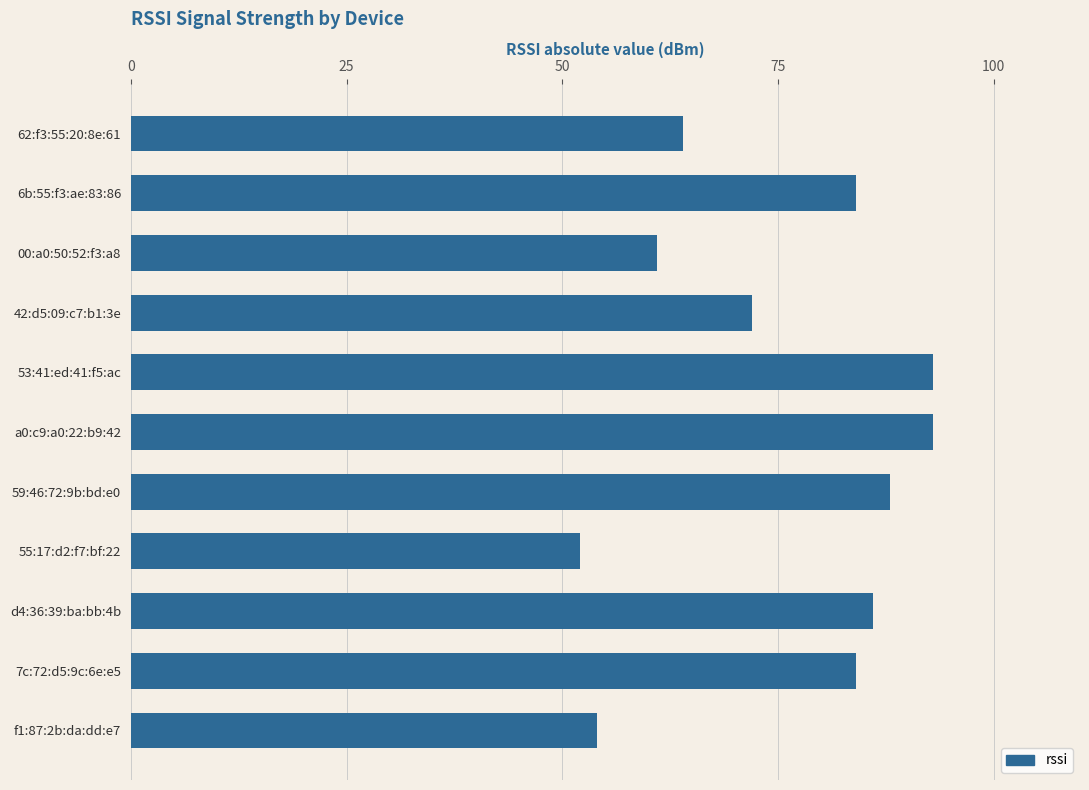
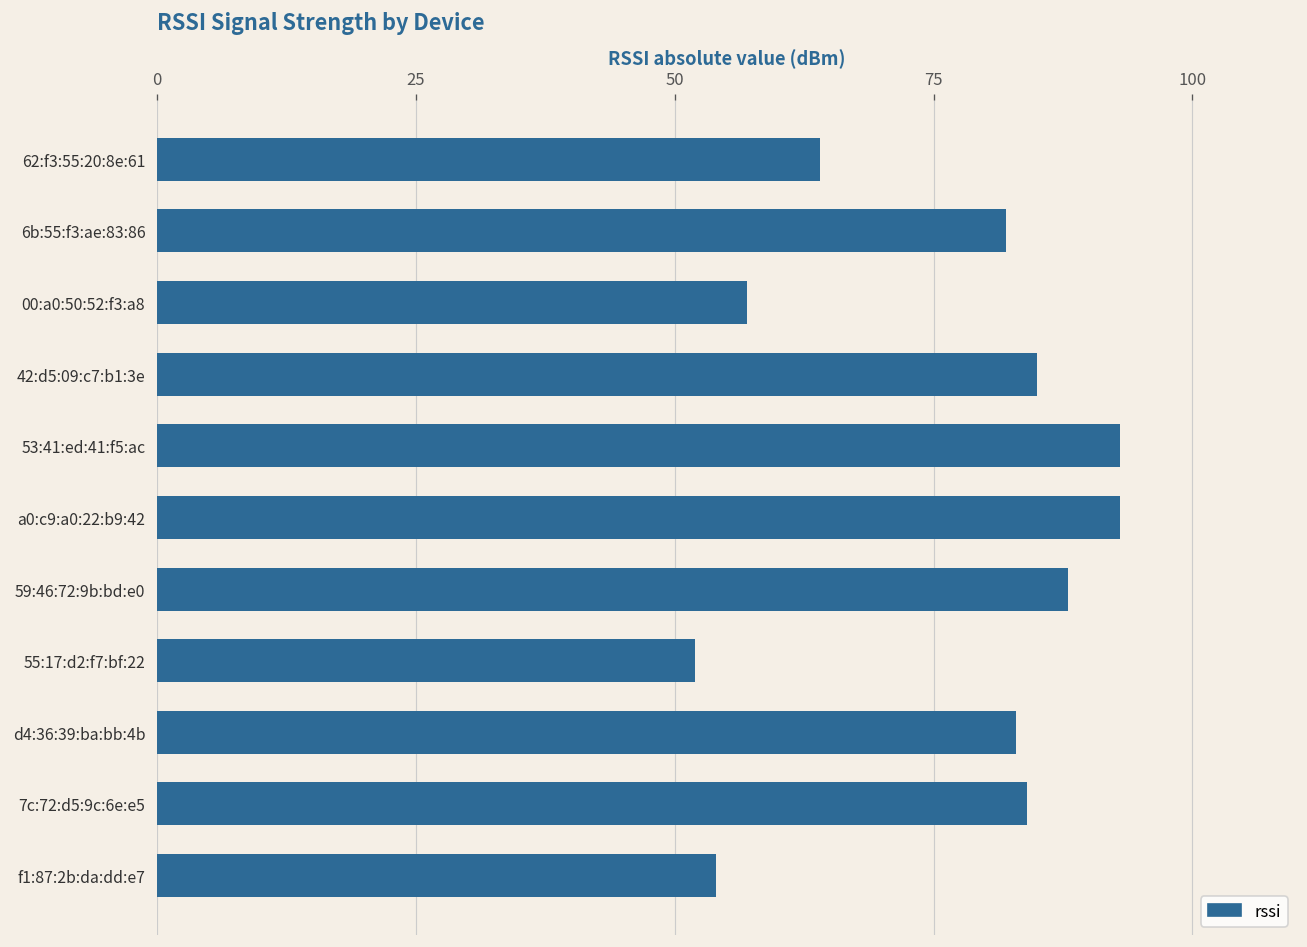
6b:55:f3:ae:83:86: 84 -> 82
00:a0:50:52:f3:a8: 61 -> 57
42:d5:09:c7:b1:3e: 72 -> 85
d4:36:39:ba:bb:4b: 86 -> 83
